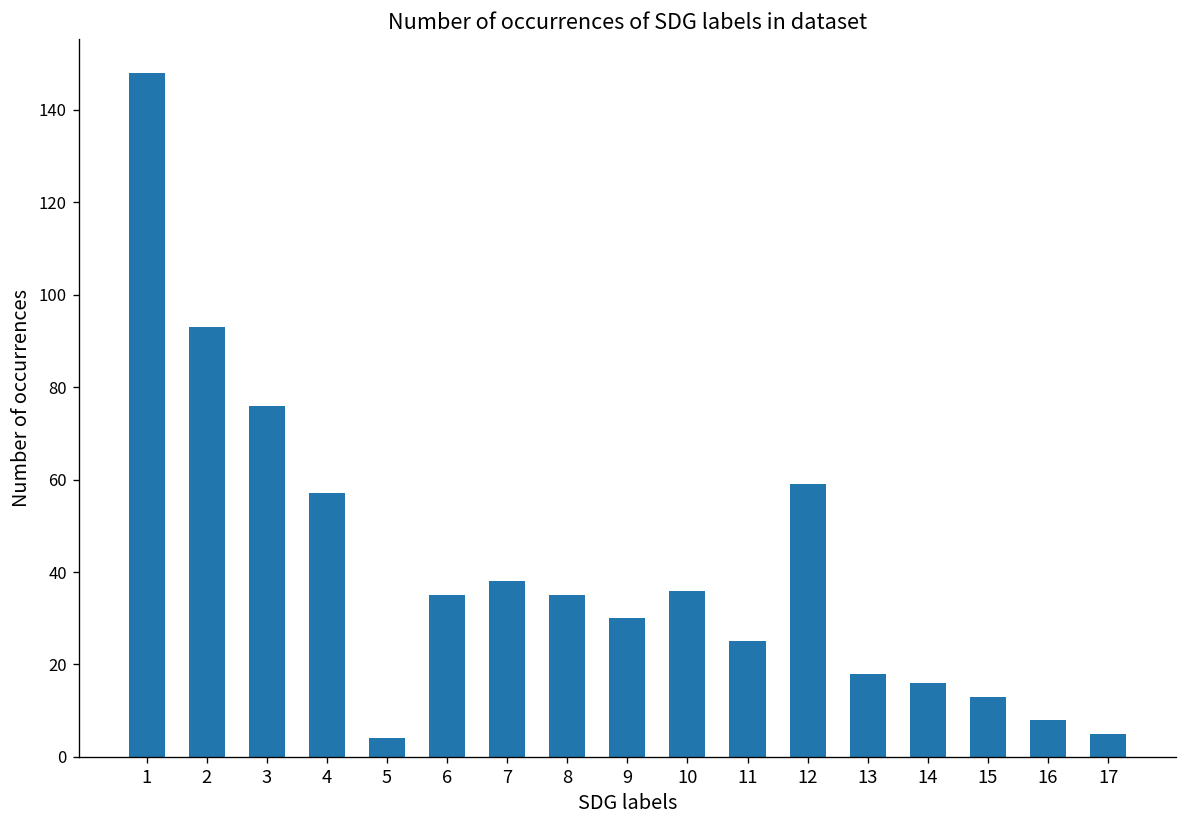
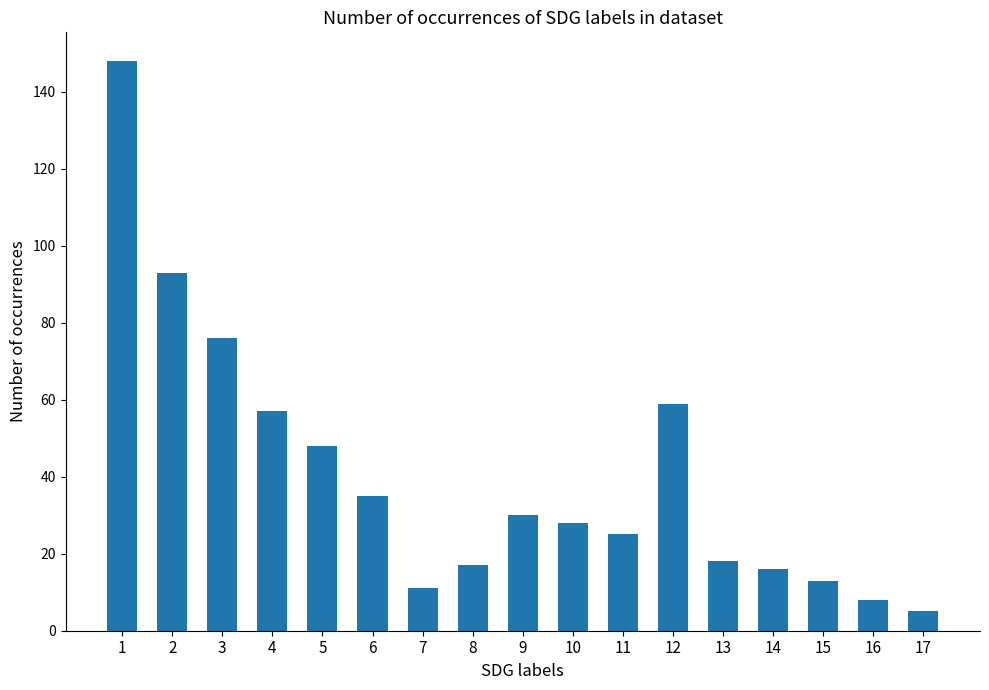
5: 4 -> 48
7: 38 -> 11
8: 35 -> 17
10: 36 -> 28
